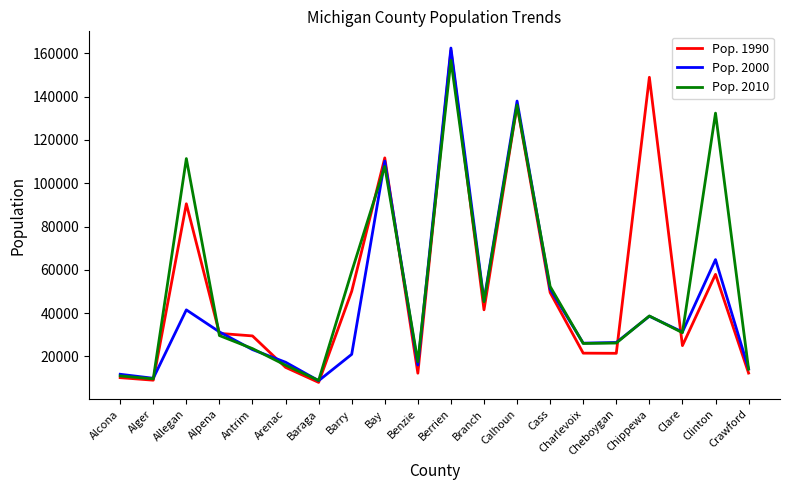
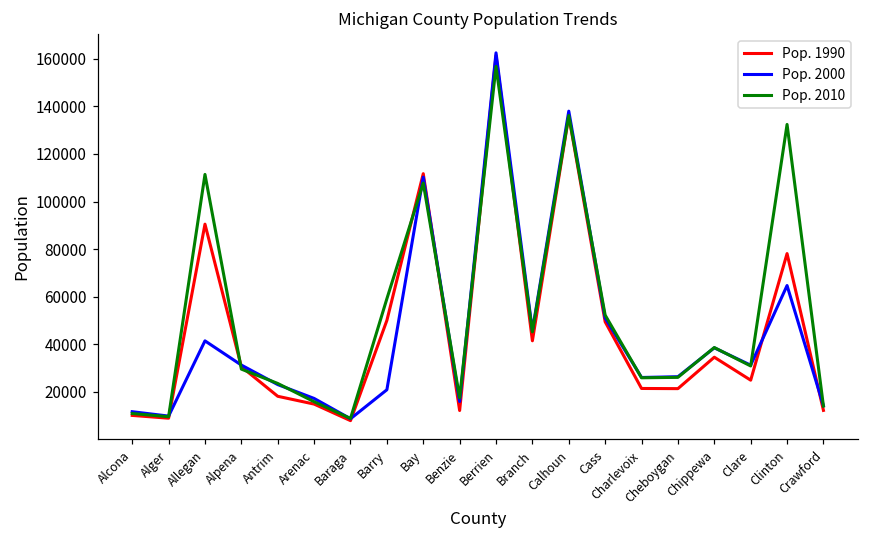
Pop. 1990, Antrim: 29000 -> 18000
Pop. 1990, Chippewa: 149000 -> 35000
Pop. 1990, Clinton: 58000 -> 78000
